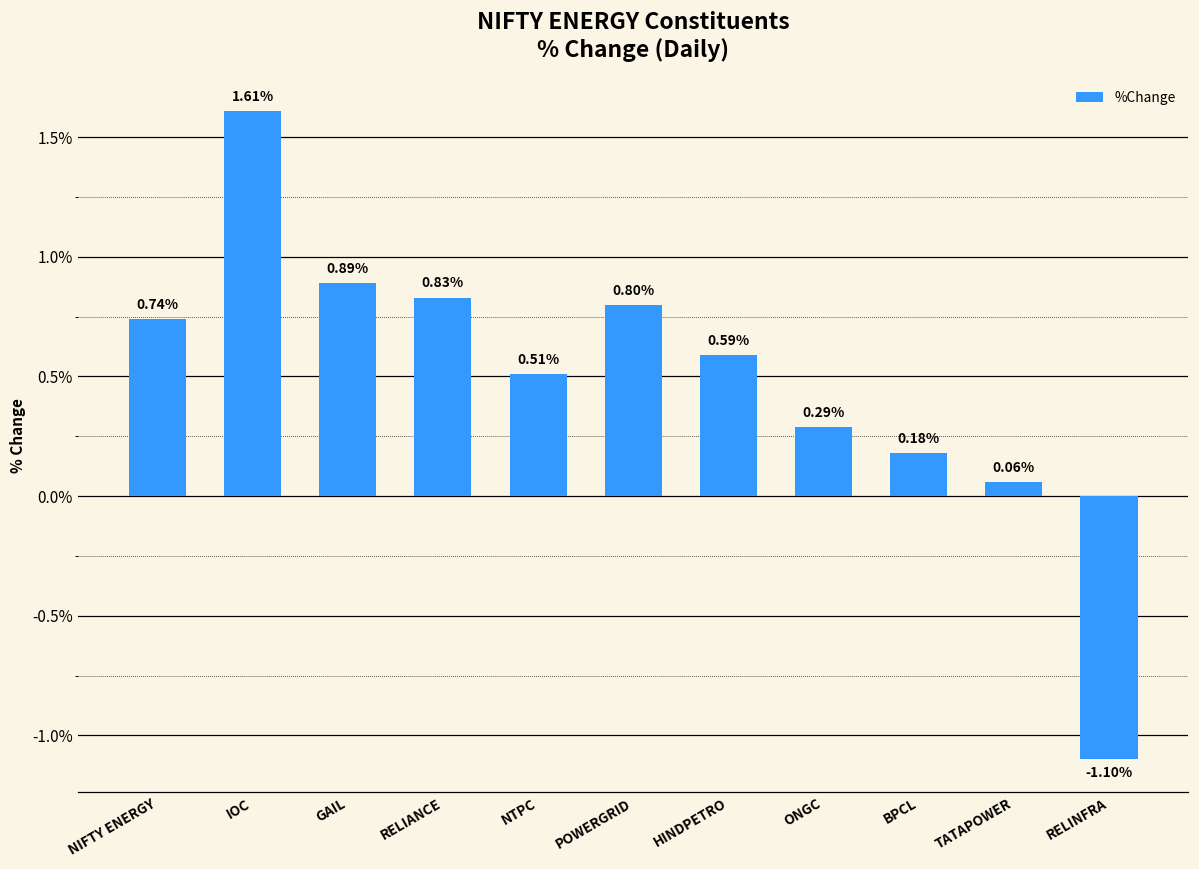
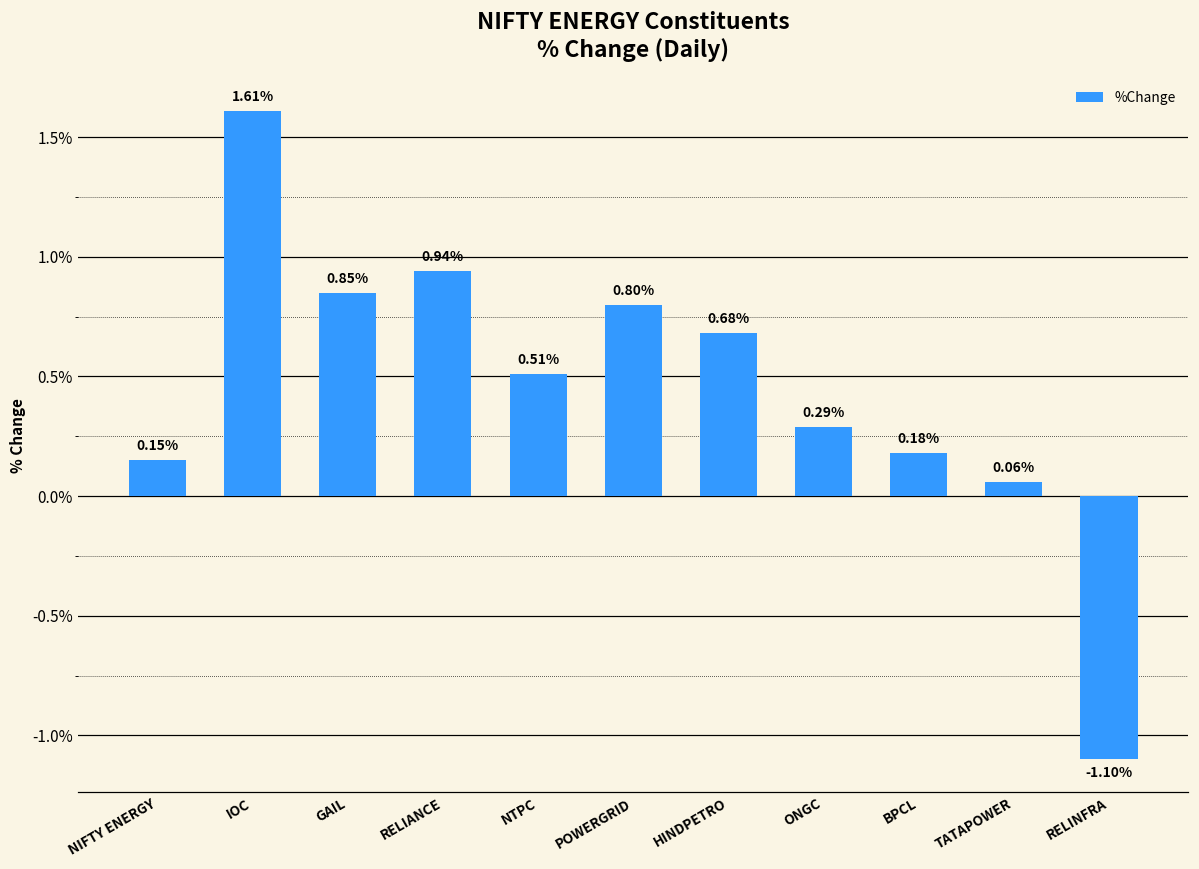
NIFTY ENERGY: 0.74% -> 0.15%
GAIL: 0.89% -> 0.85%
RELIANCE: 0.83% -> 0.94%
HINDPETRO: 0.59% -> 0.68%
